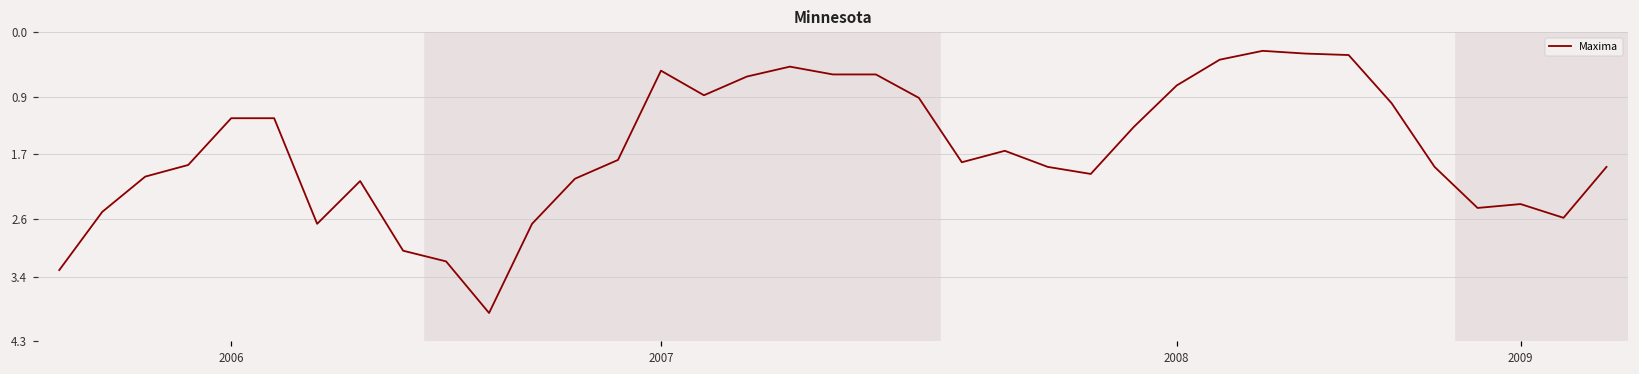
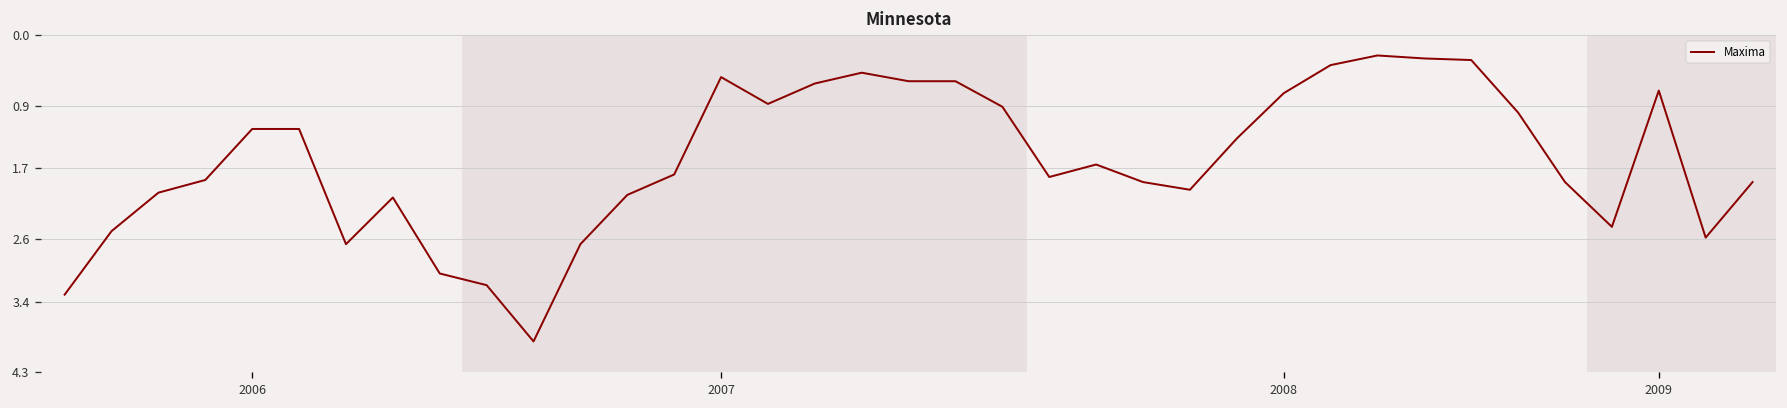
2009: 2.4 -> 0.7
